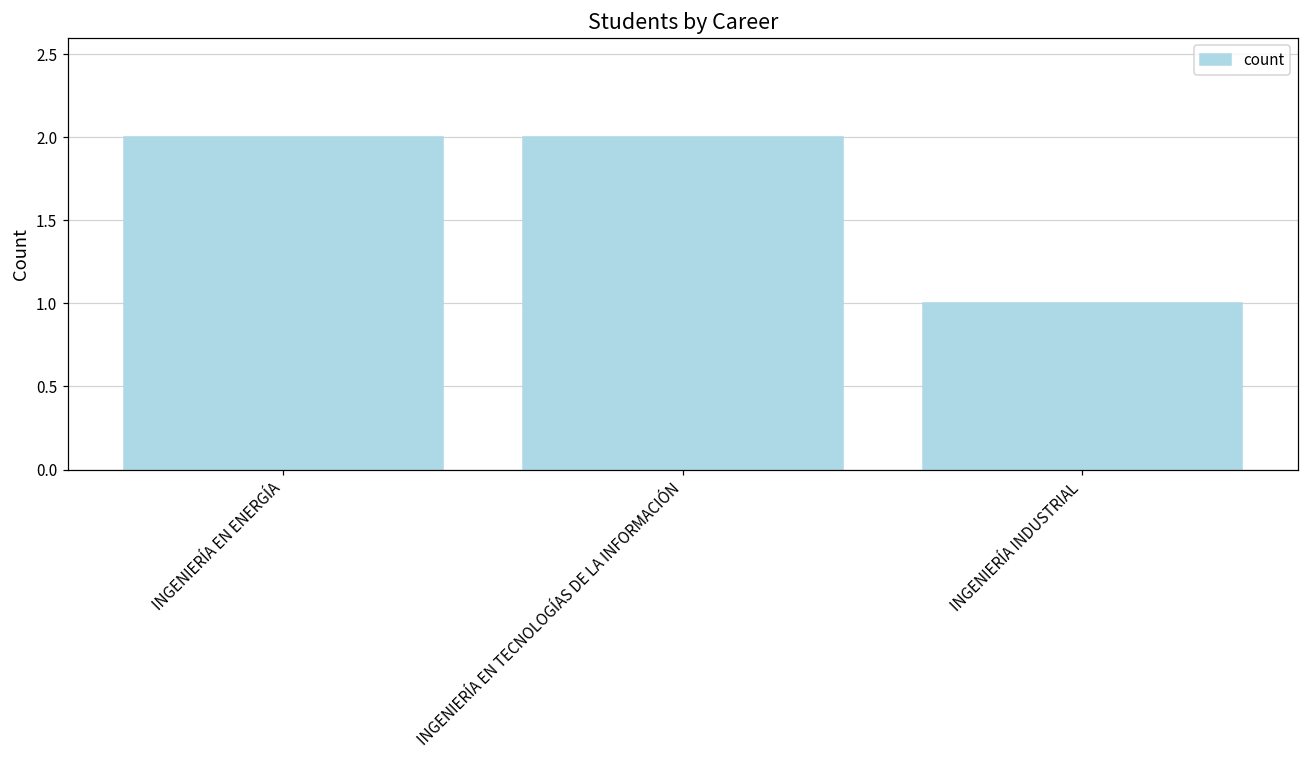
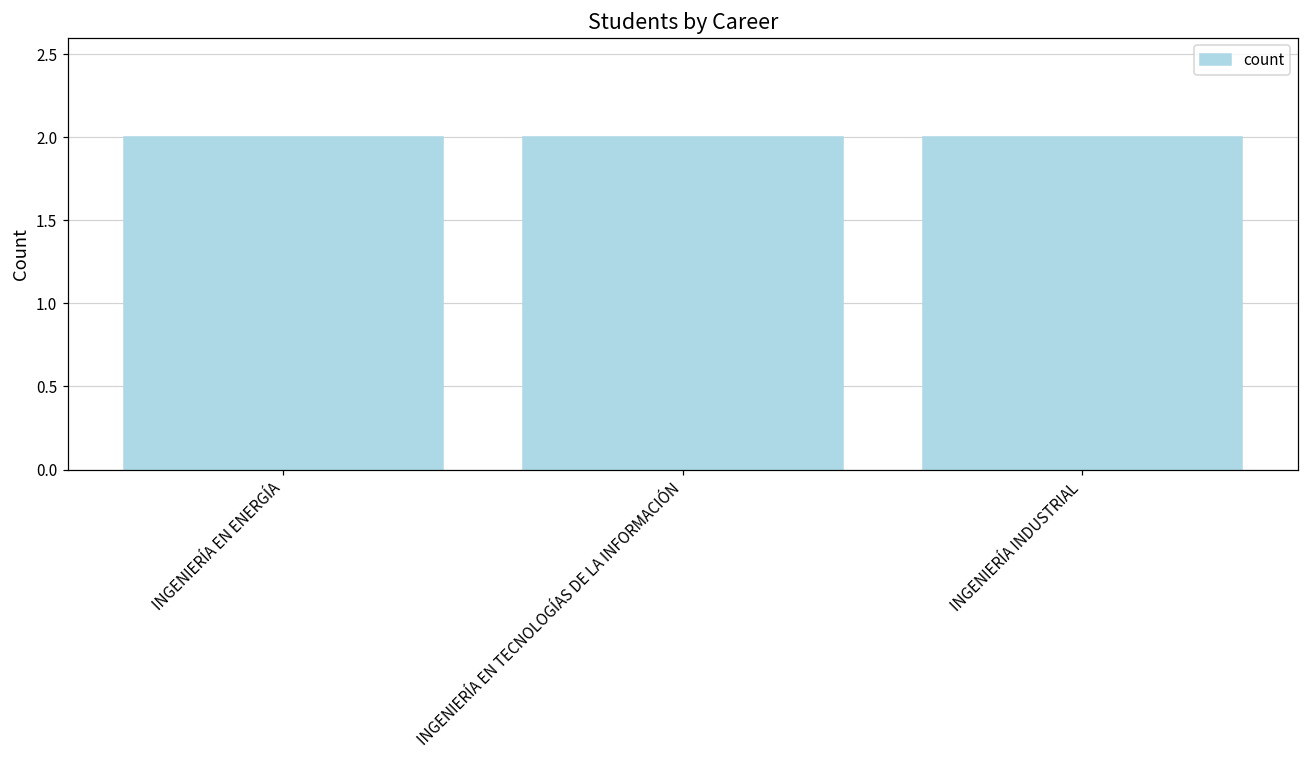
INGENIERÍA INDUSTRIAL: 1 -> 2
